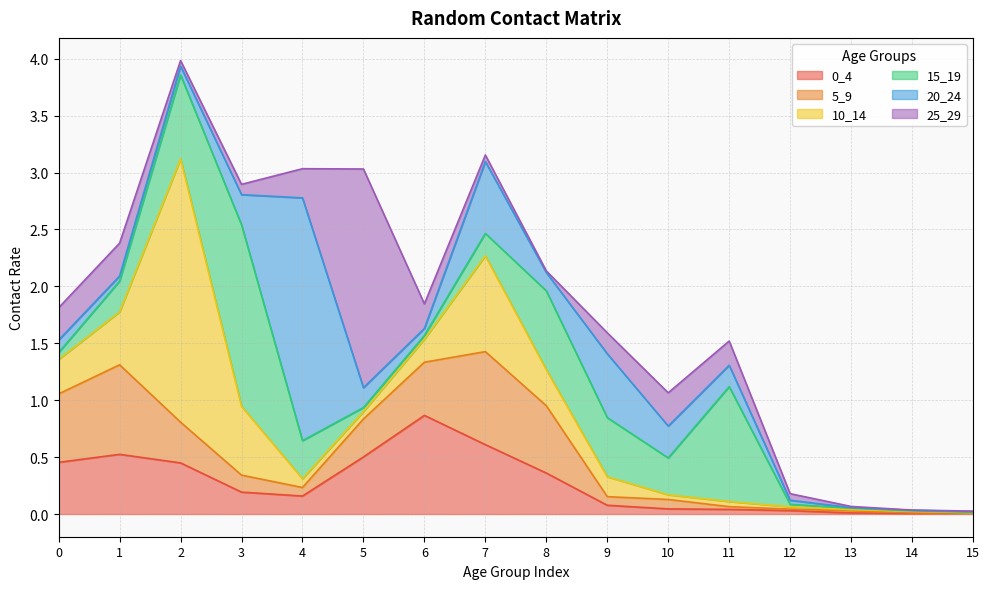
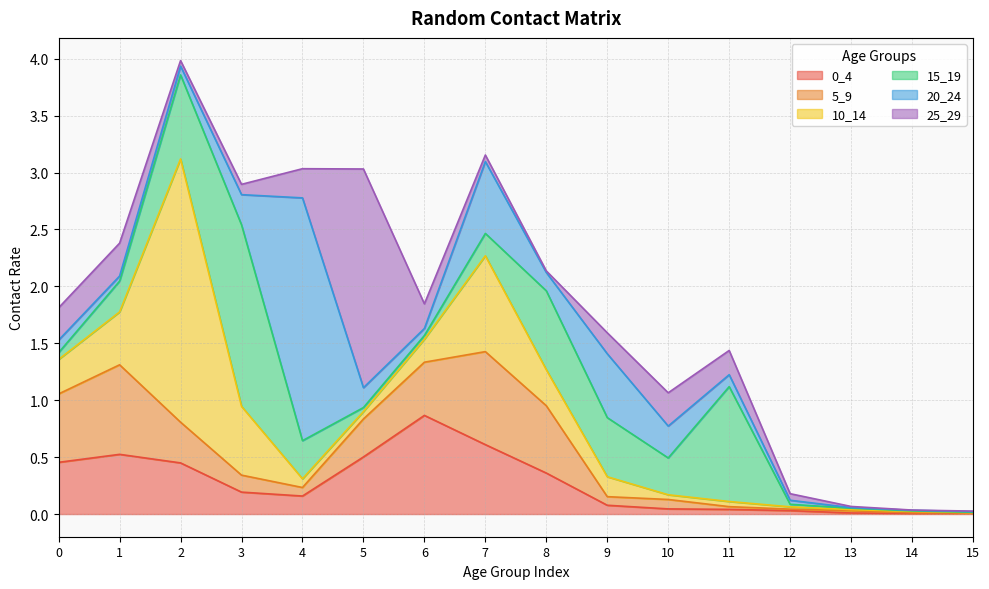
20_24, 11: 0.19 -> 0.10
